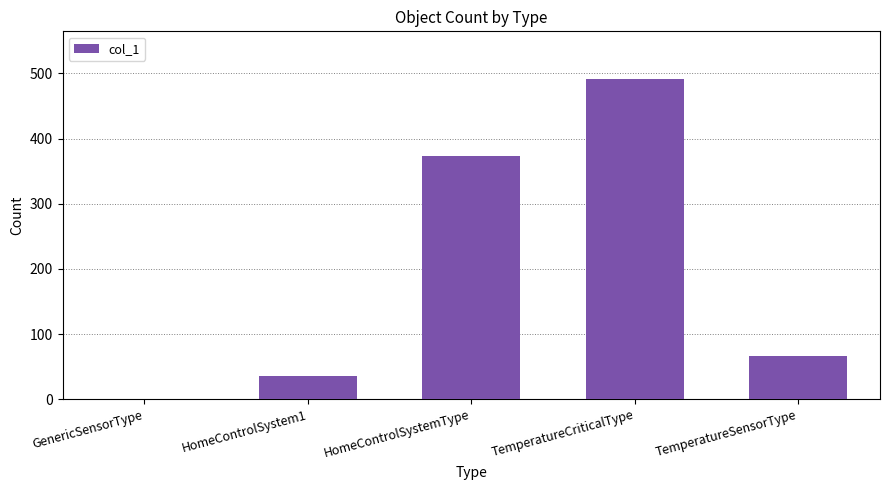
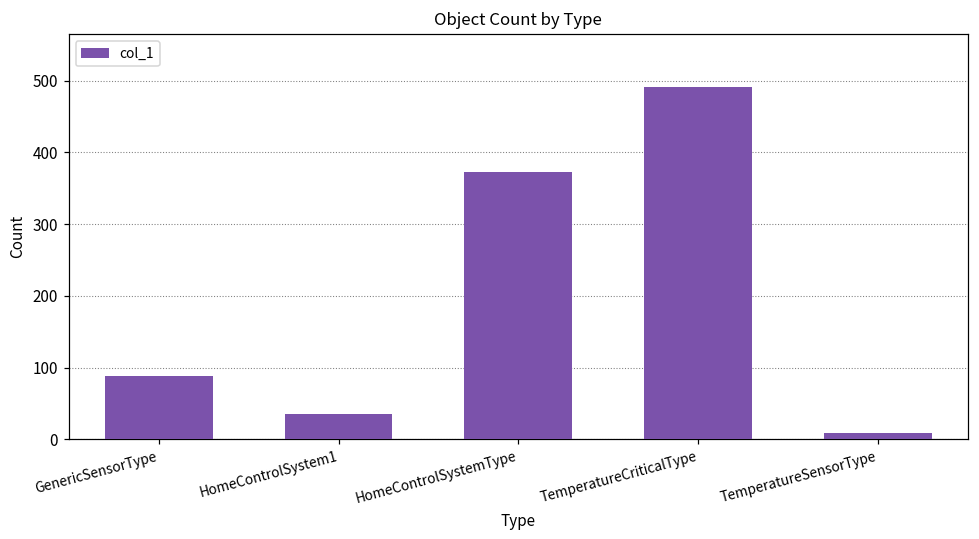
GenericSensorType: 0 -> 90
TemperatureSensorType: 70 -> 10
